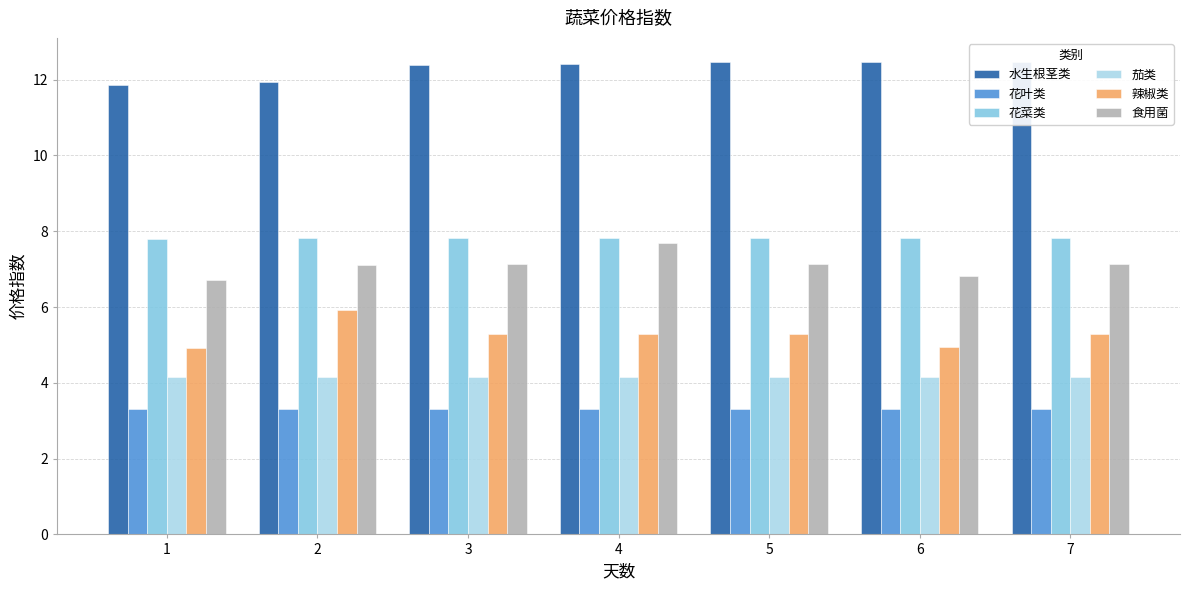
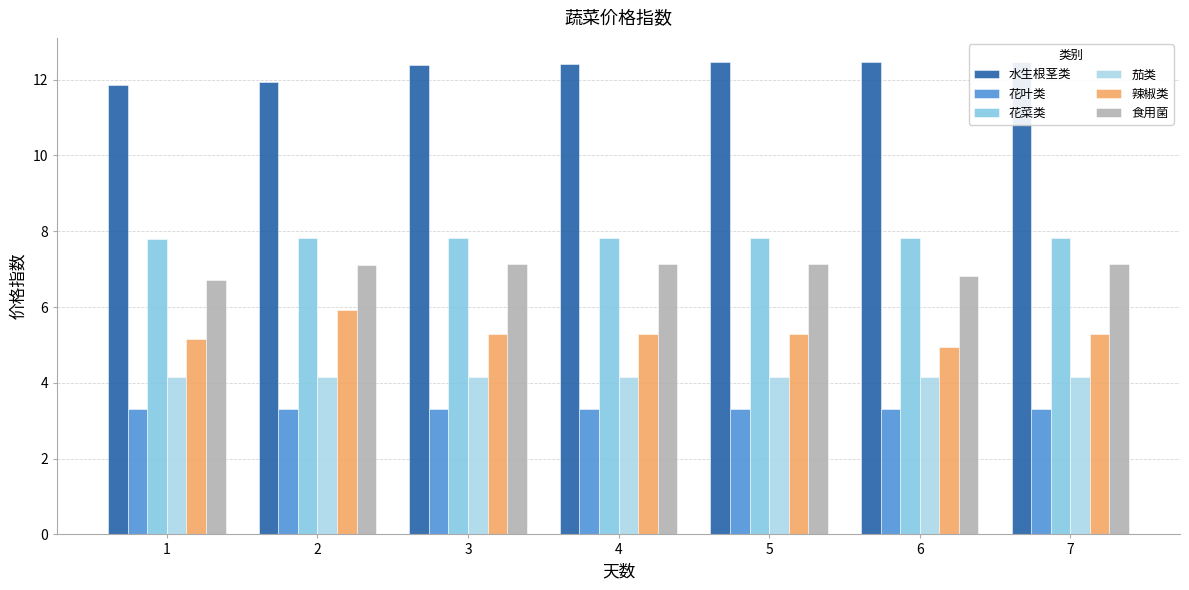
辣椒类, 1: 4.9 -> 5.1
食用菌, 4: 7.7 -> 7.1
